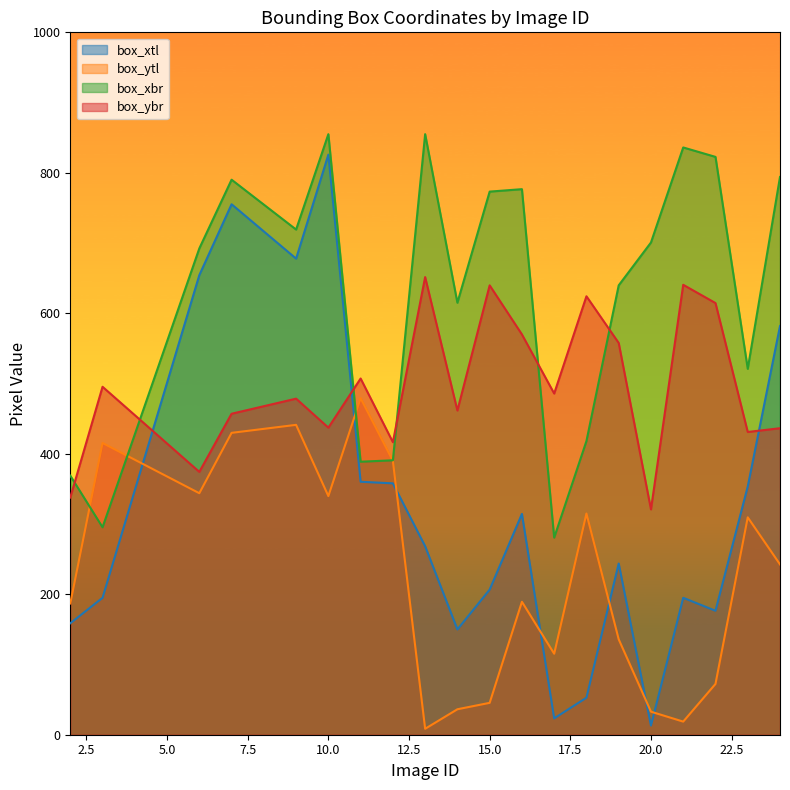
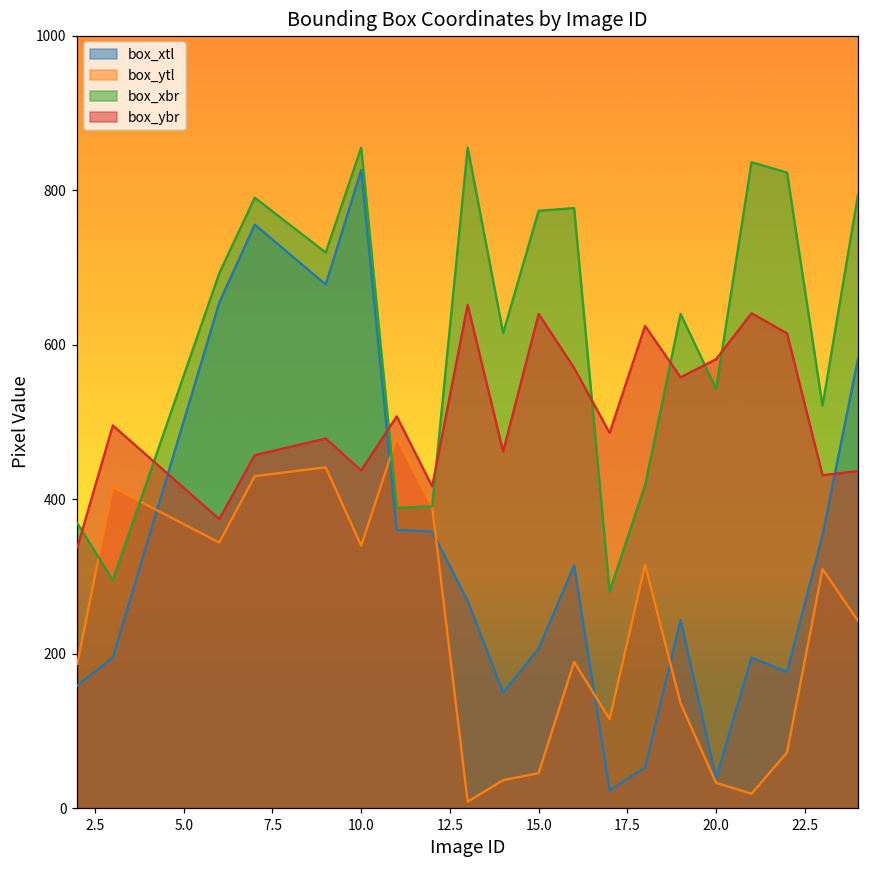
box_xtl, 20.0: 10 -> 40
box_xbr, 20.0: 700 -> 540
box_ybr, 20.0: 320 -> 580
